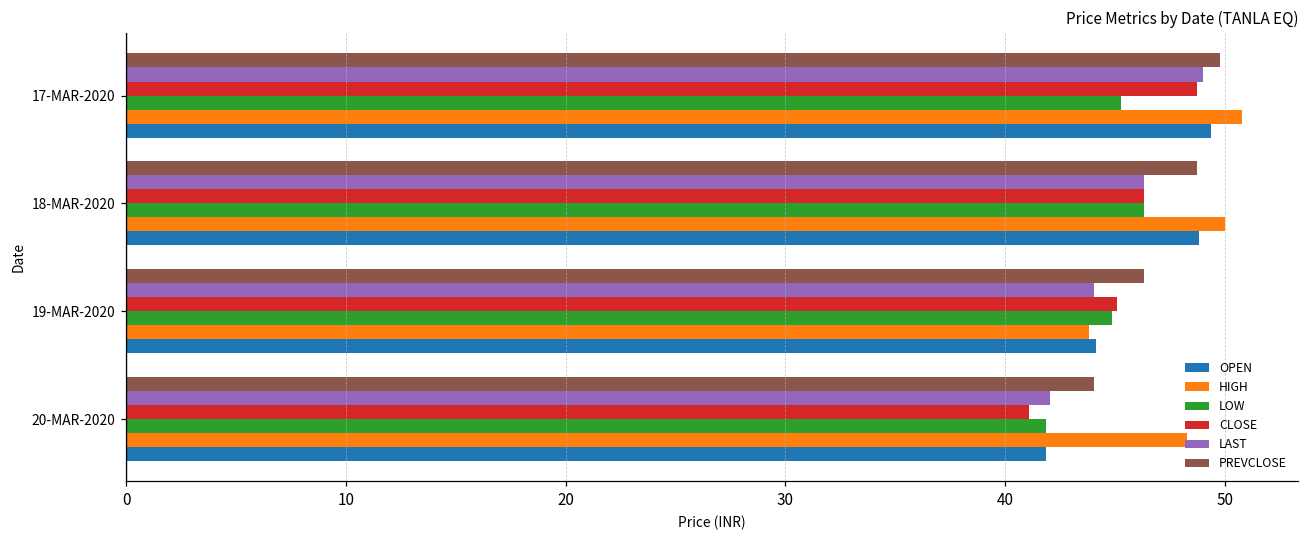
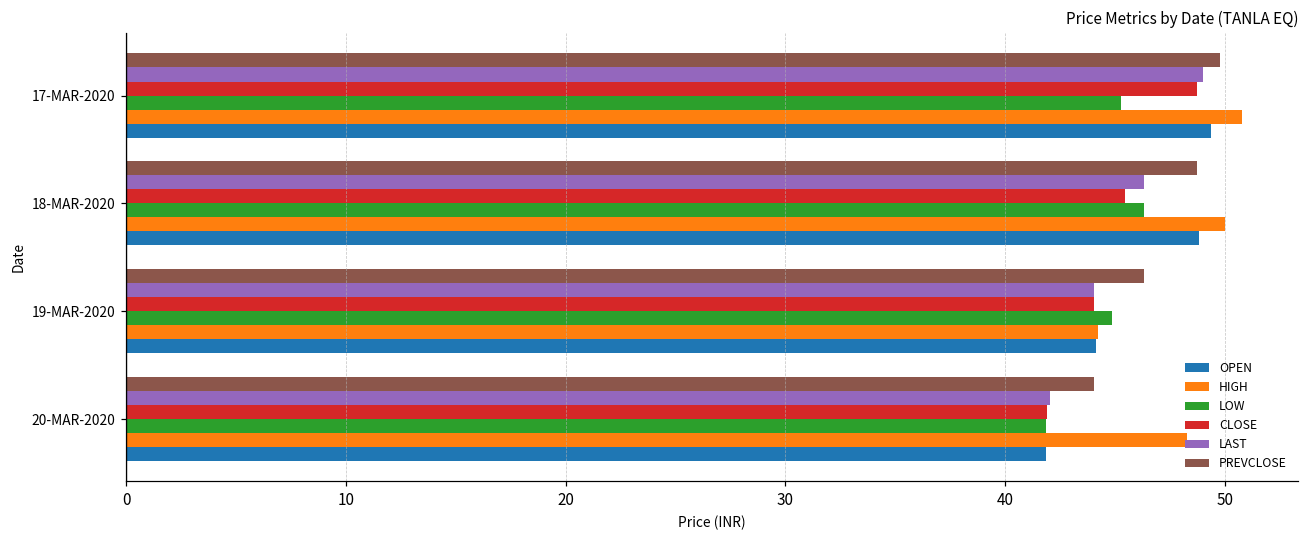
CLOSE, 18-MAR-2020: 46.4 -> 45.5
CLOSE, 19-MAR-2020: 45.1 -> 44.1
HIGH, 19-MAR-2020: 43.8 -> 44.3
CLOSE, 20-MAR-2020: 41.1 -> 41.9
